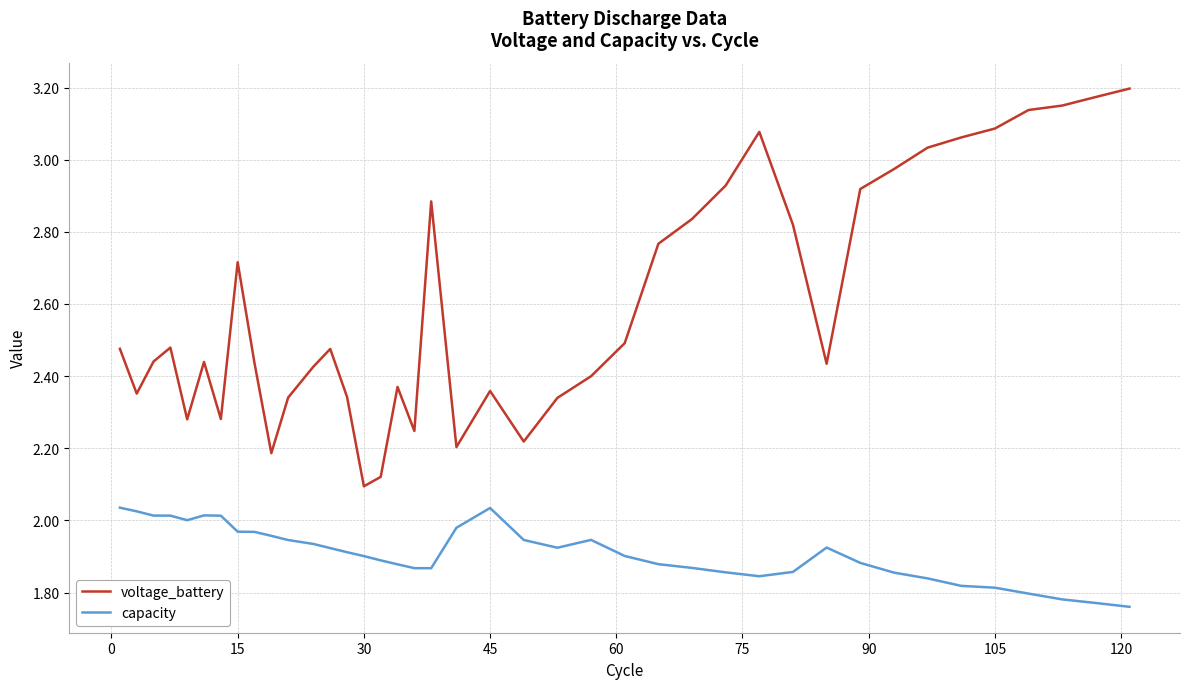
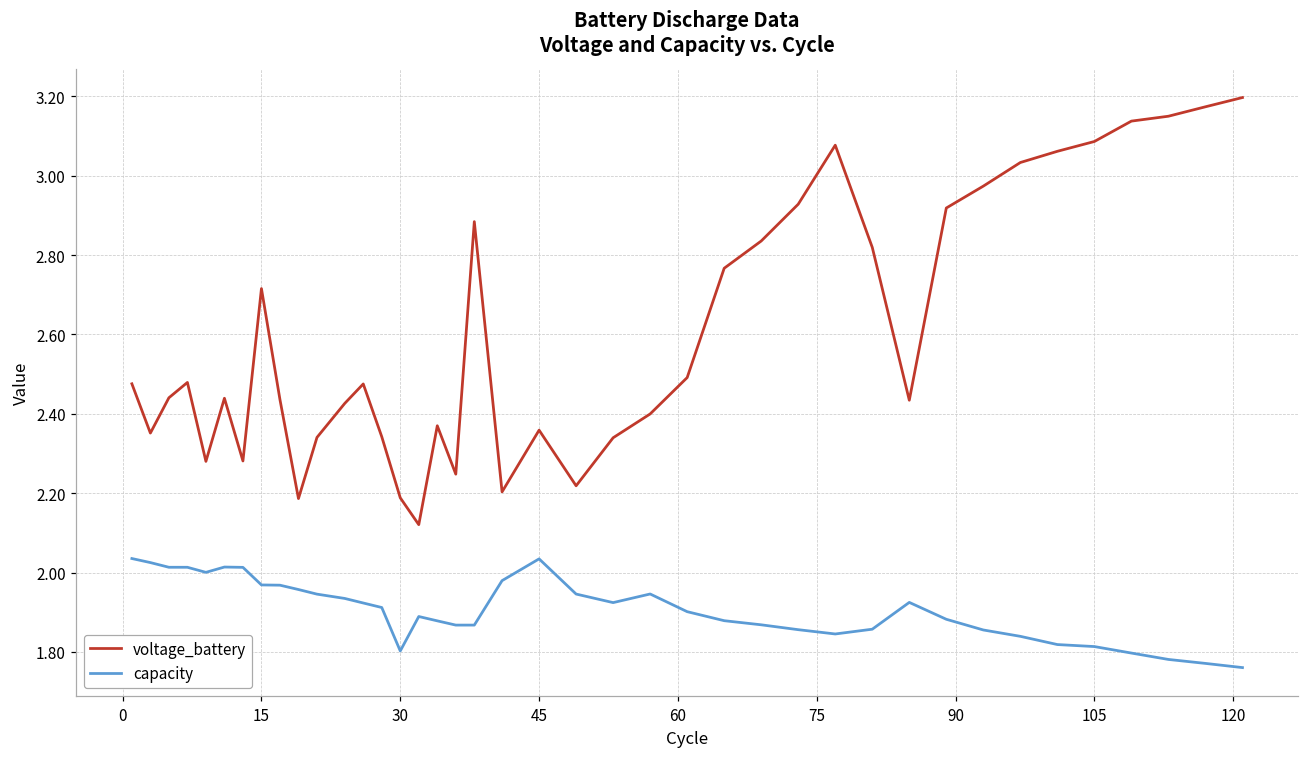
voltage_battery, 30: 2.09 -> 2.19
capacity, 30: 1.90 -> 1.80
